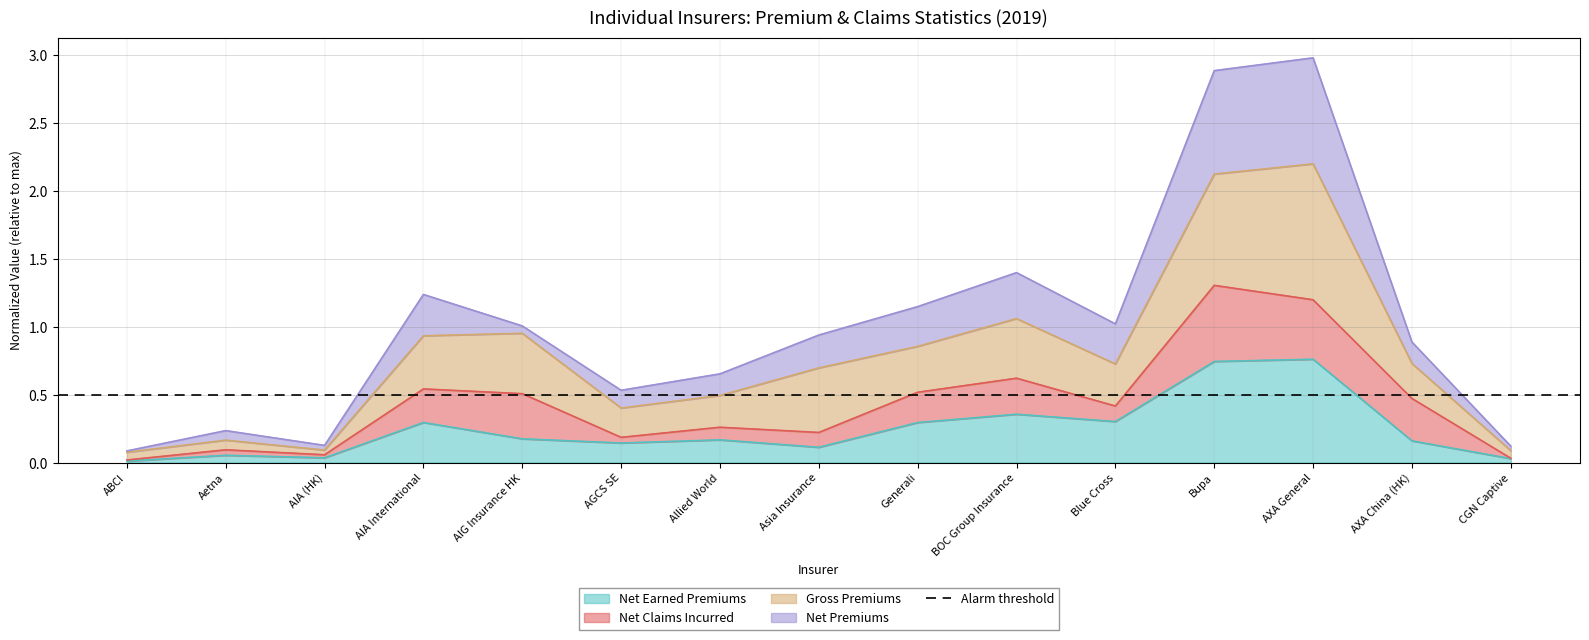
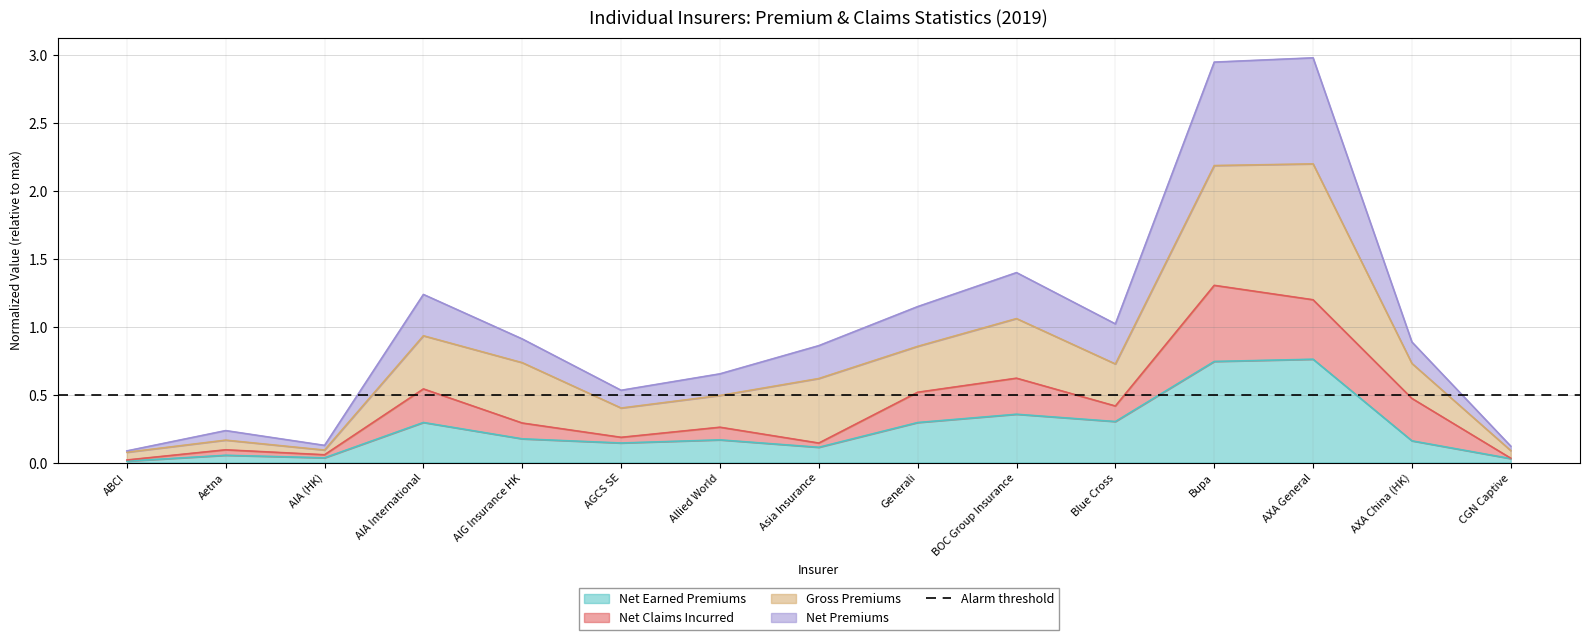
Net Claims Incurred, AIG Insurance HK: 0.33 -> 0.12
Net Premiums, AIG Insurance HK: 0.05 -> 0.17
Net Claims Incurred, Asia Insurance: 0.11 -> 0.03
Gross Premiums, Bupa: 0.82 -> 0.88
